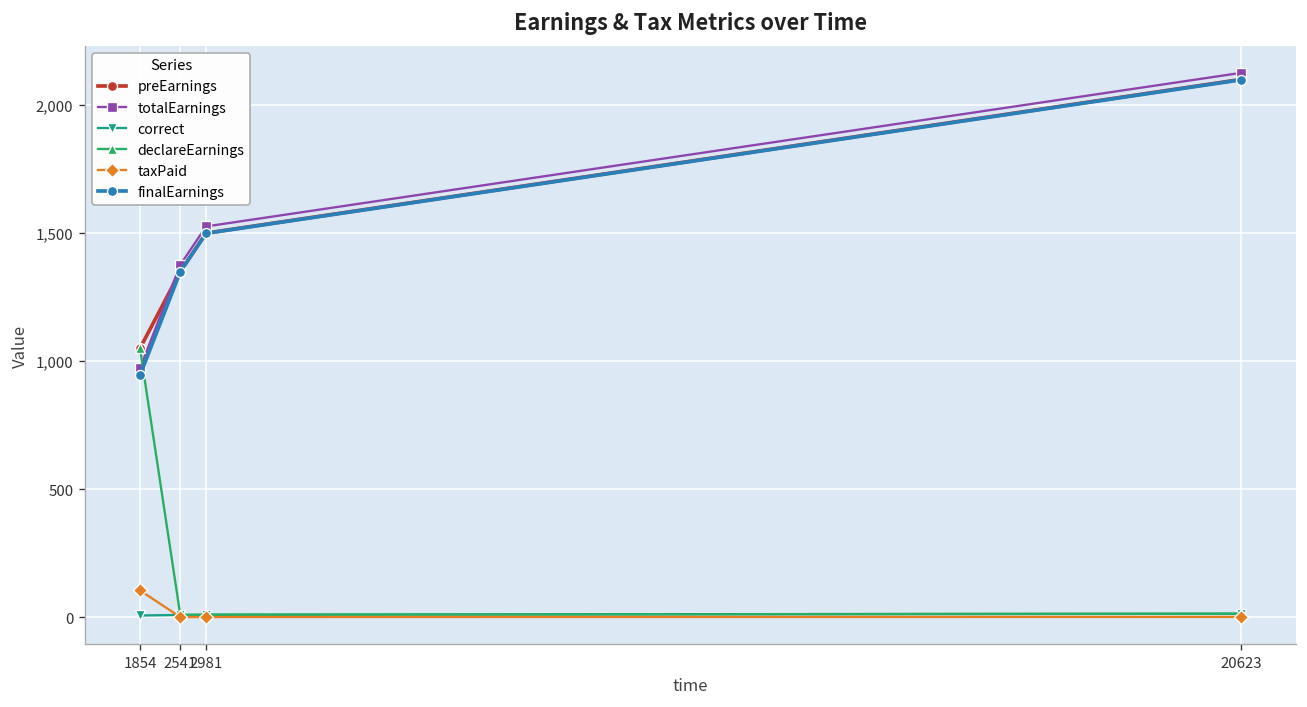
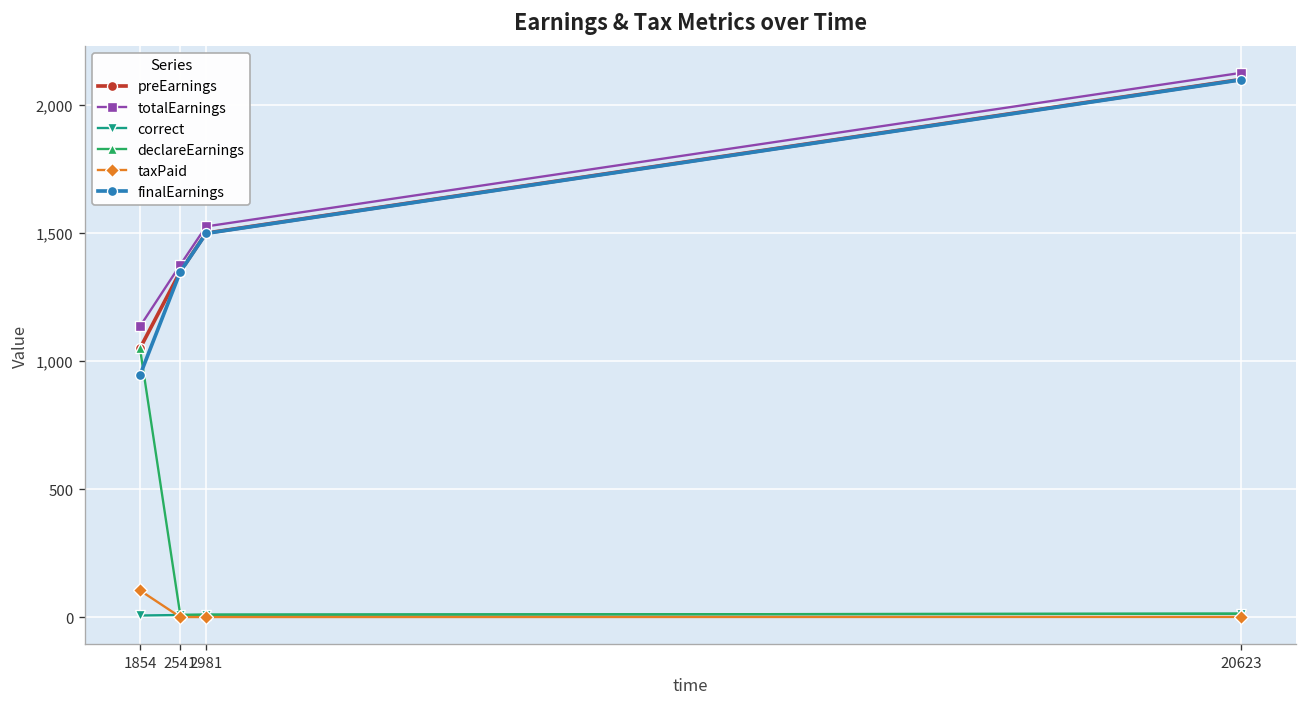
totalEarnings, 1854: 970 -> 1,140
